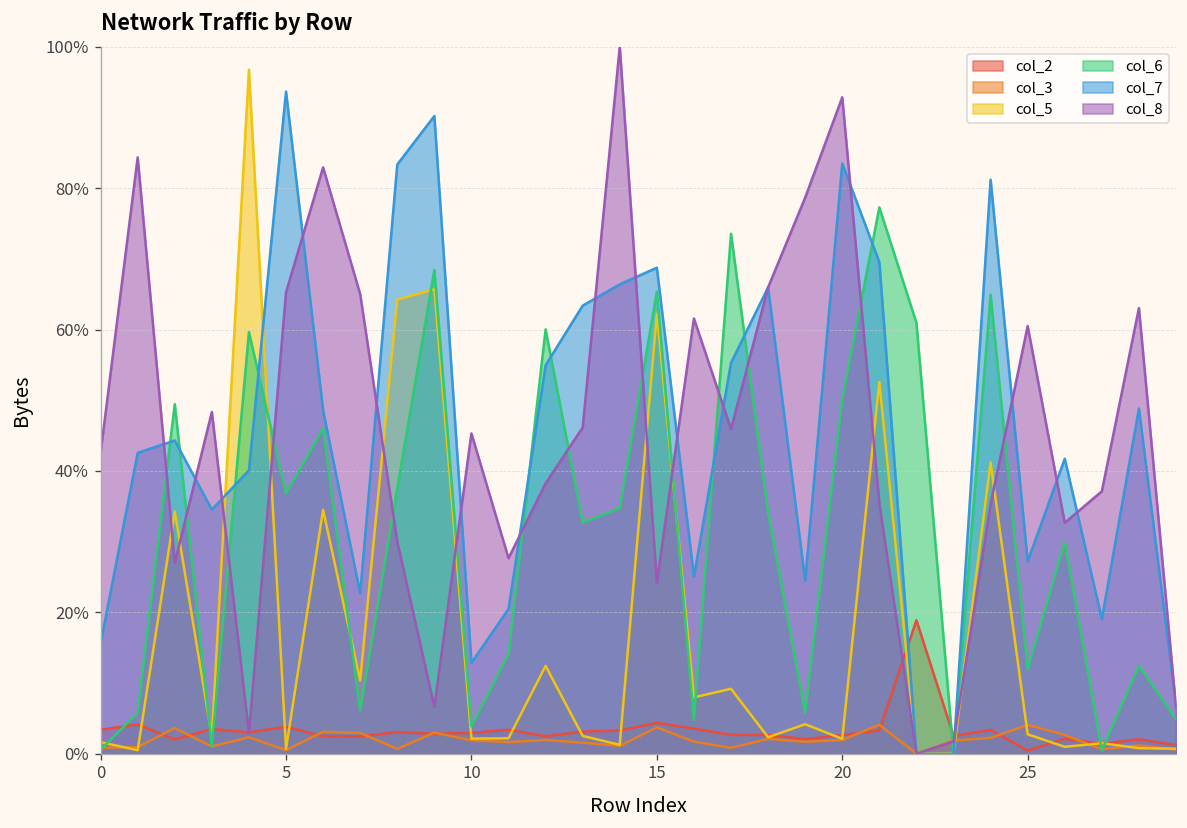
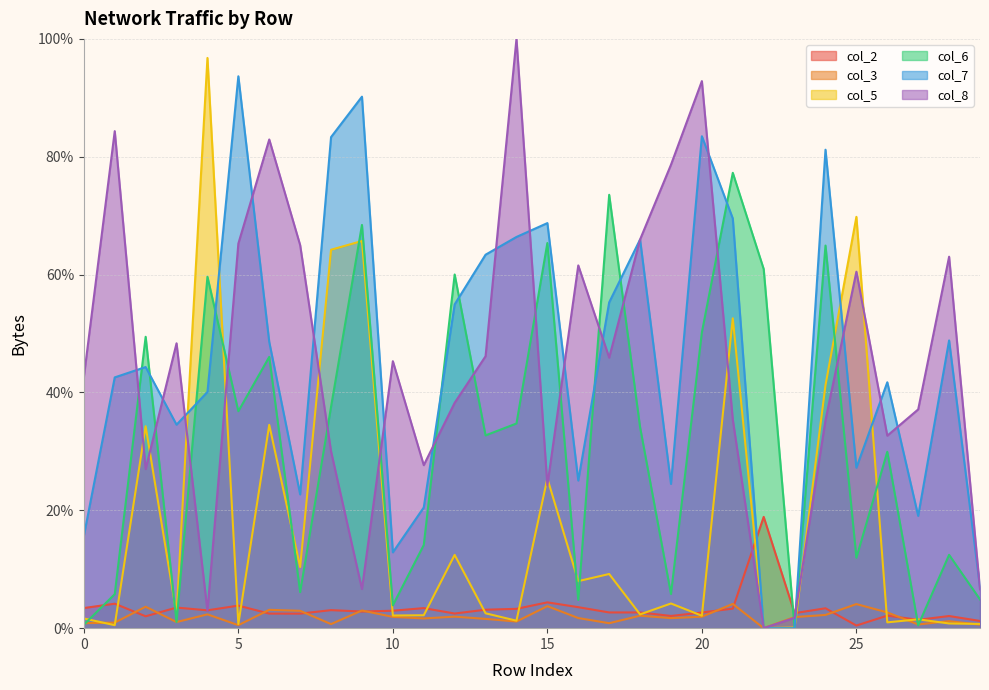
col_5, 15: 62% -> 25%
col_5, 25: 3% -> 70%
